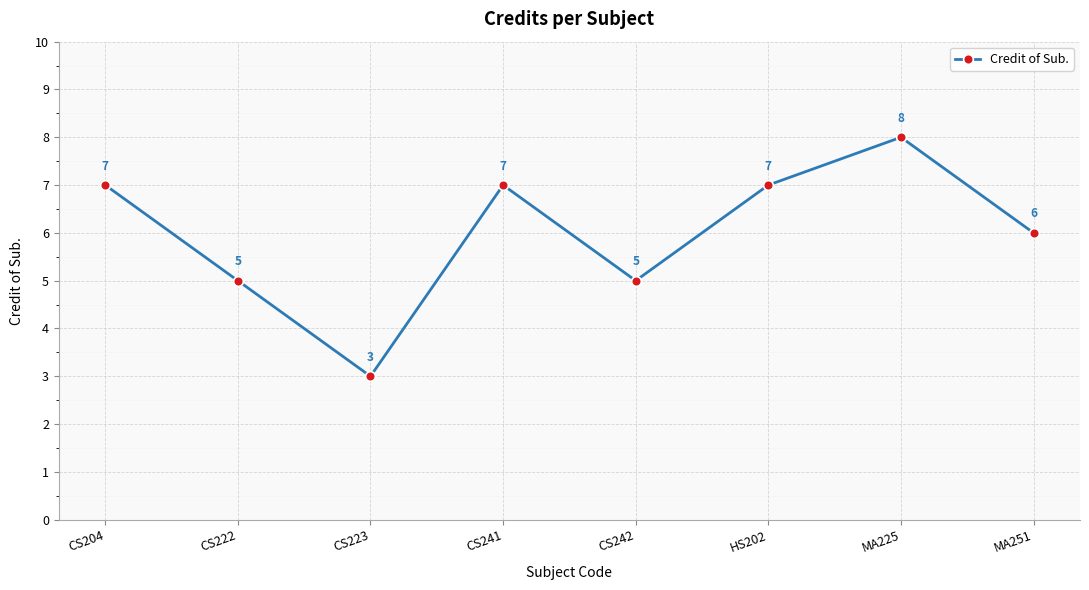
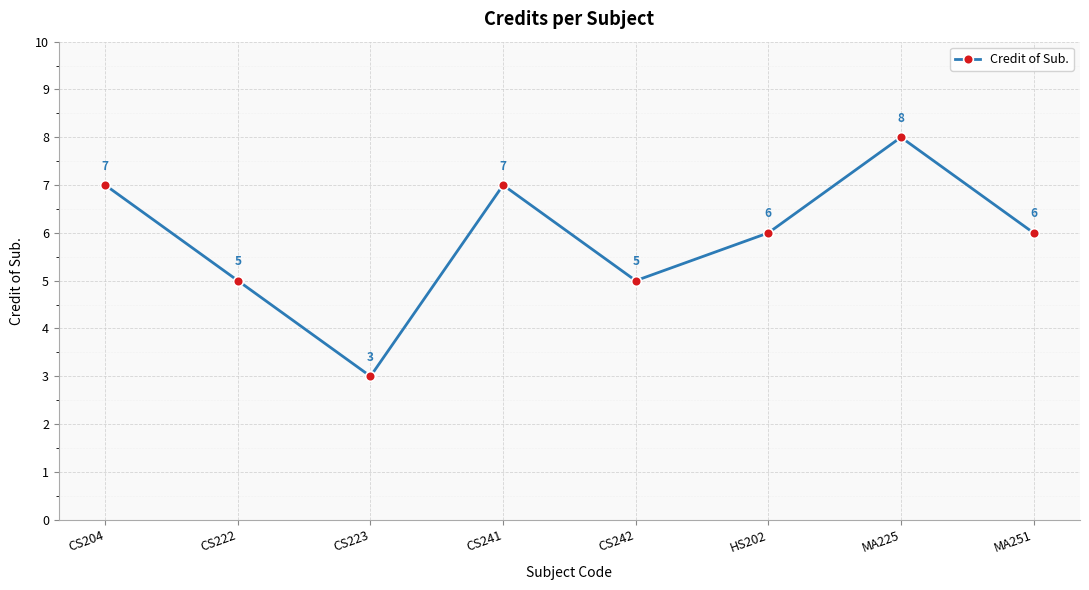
HS202: 7 -> 6
